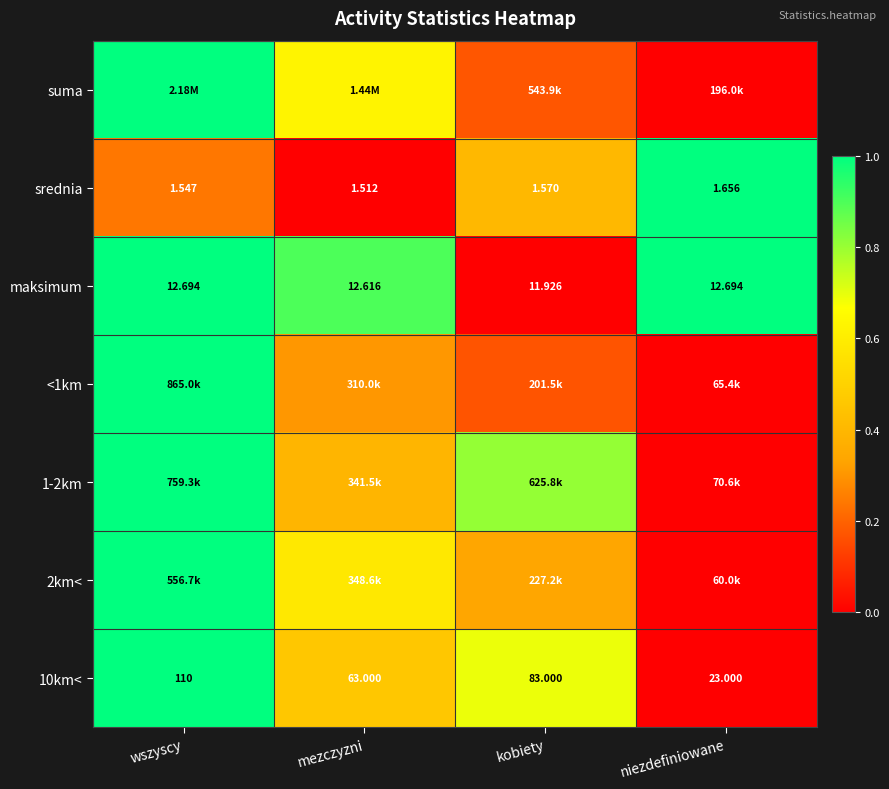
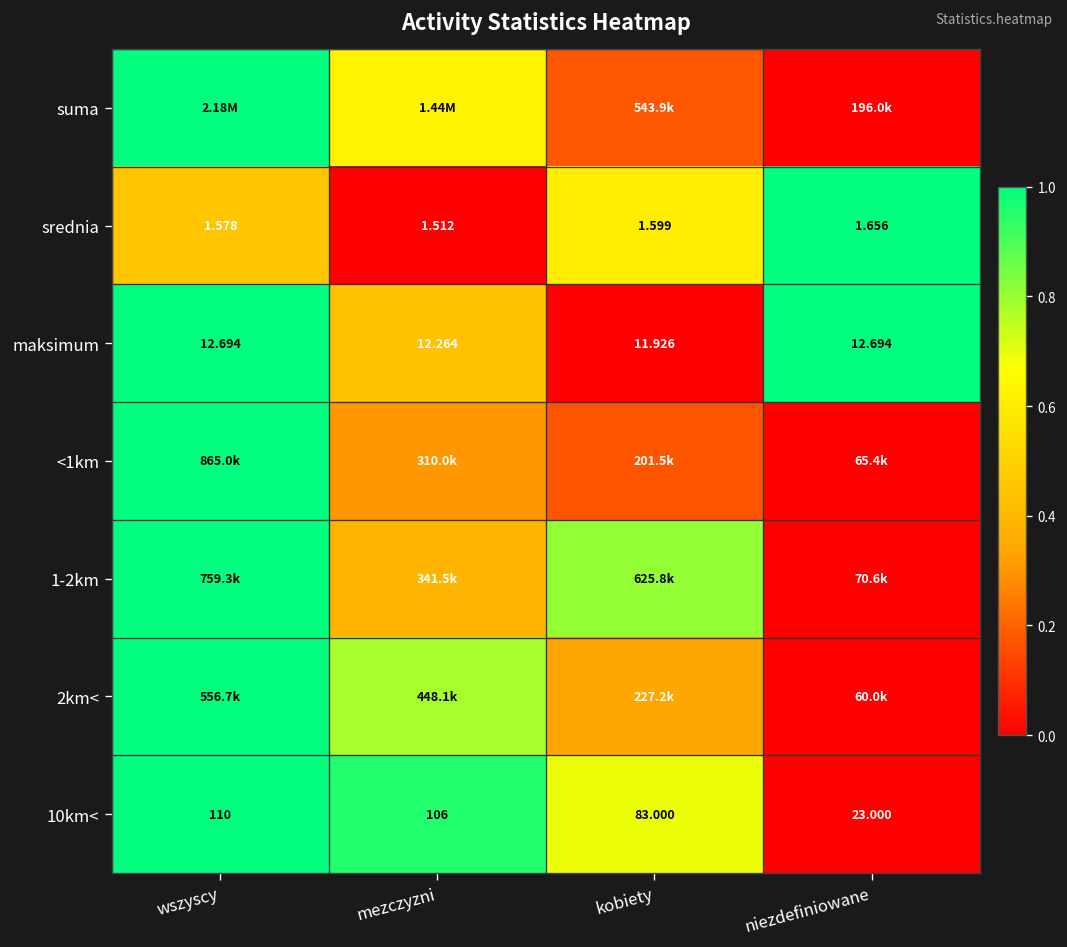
srednia, wszyscy: 1.547 -> 1.578
srednia, kobiety: 1.570 -> 1.599
maksimum, mezczyzni: 12.616 -> 12.264
2km<, mezczyzni: 348.6k -> 448.1k
10km<, mezczyzni: 63.000 -> 106
